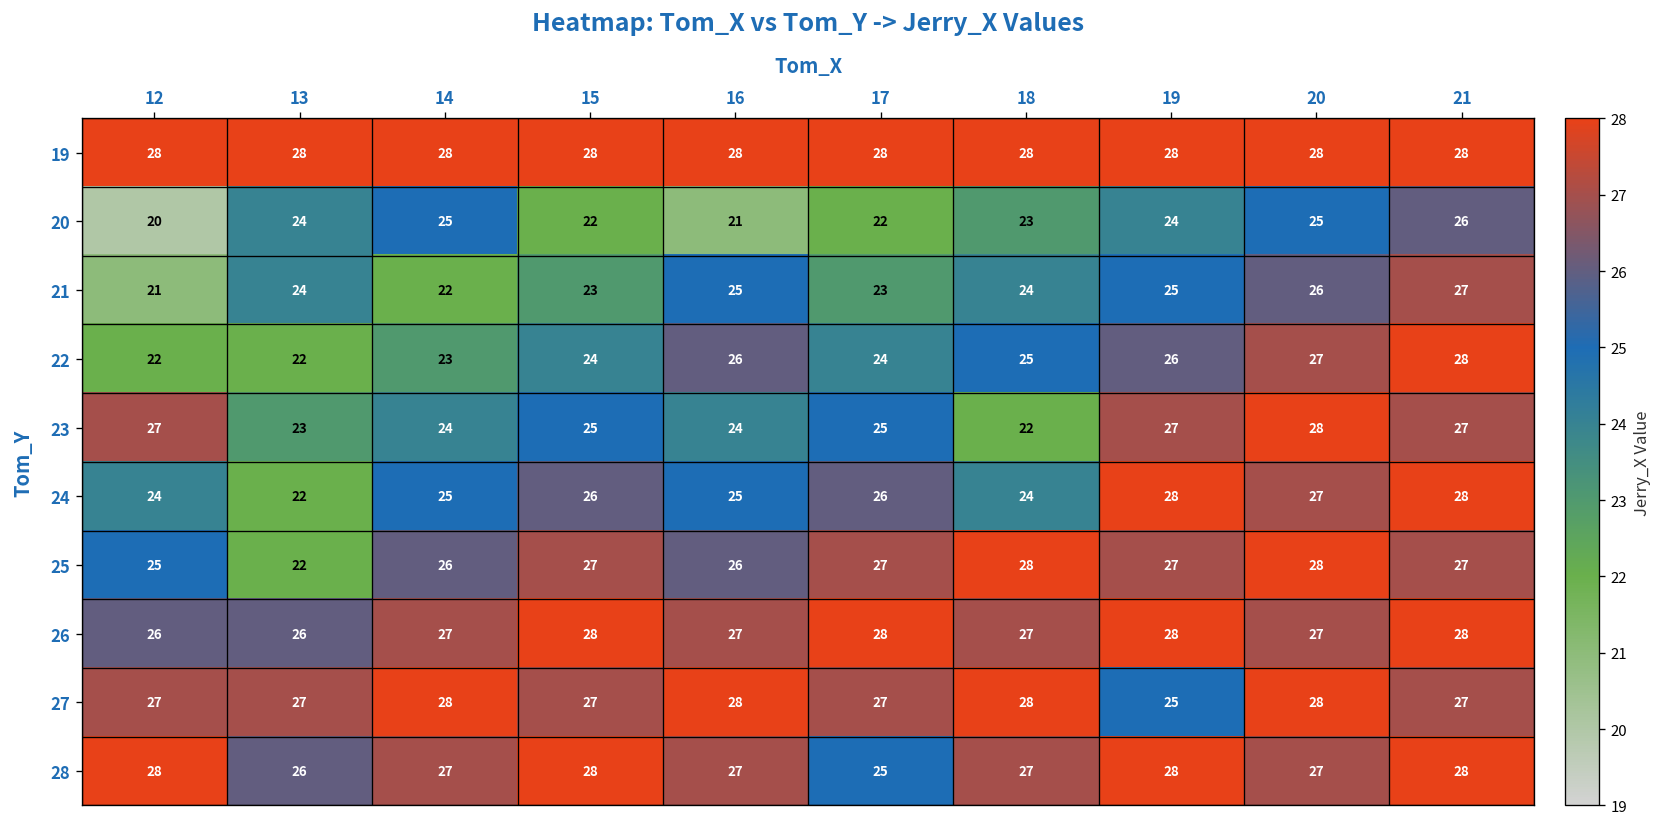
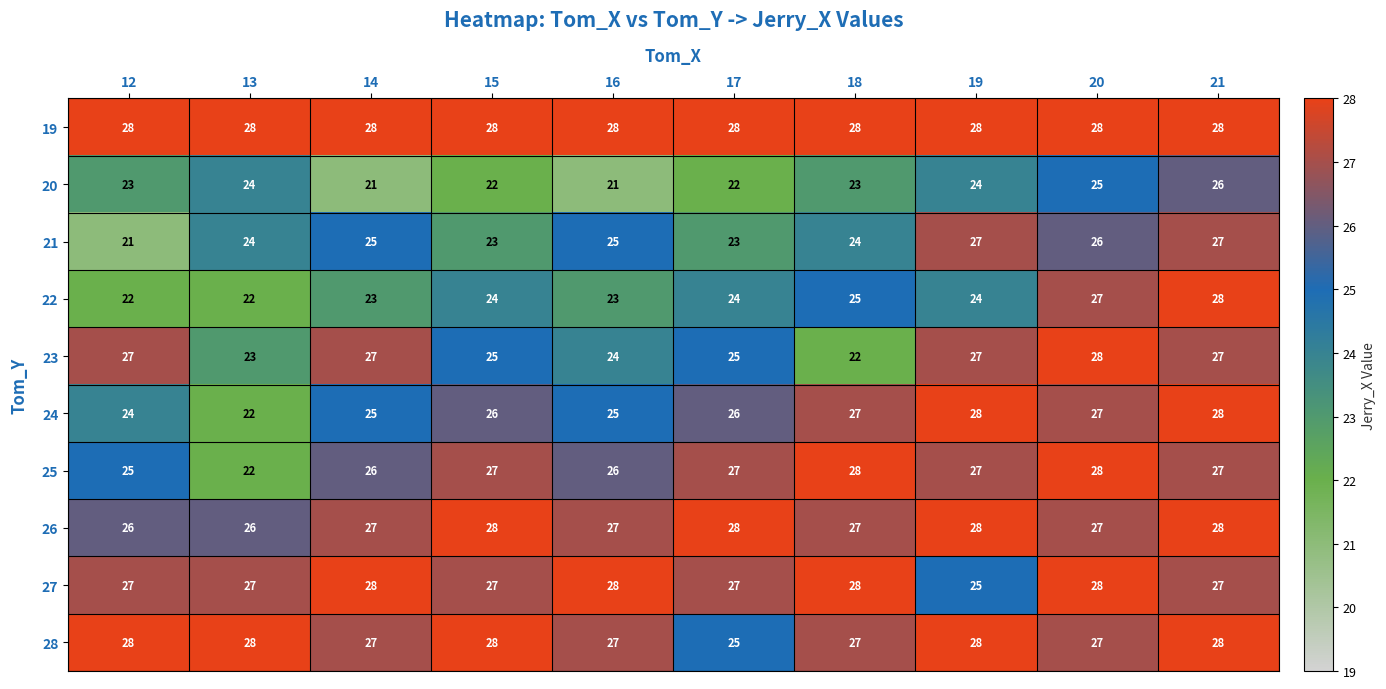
20, 12: 20 -> 23
20, 14: 25 -> 21
21, 14: 22 -> 25
21, 19: 25 -> 27
22, 16: 26 -> 23
22, 19: 26 -> 24
23, 14: 24 -> 27
24, 18: 24 -> 27
28, 13: 26 -> 28
